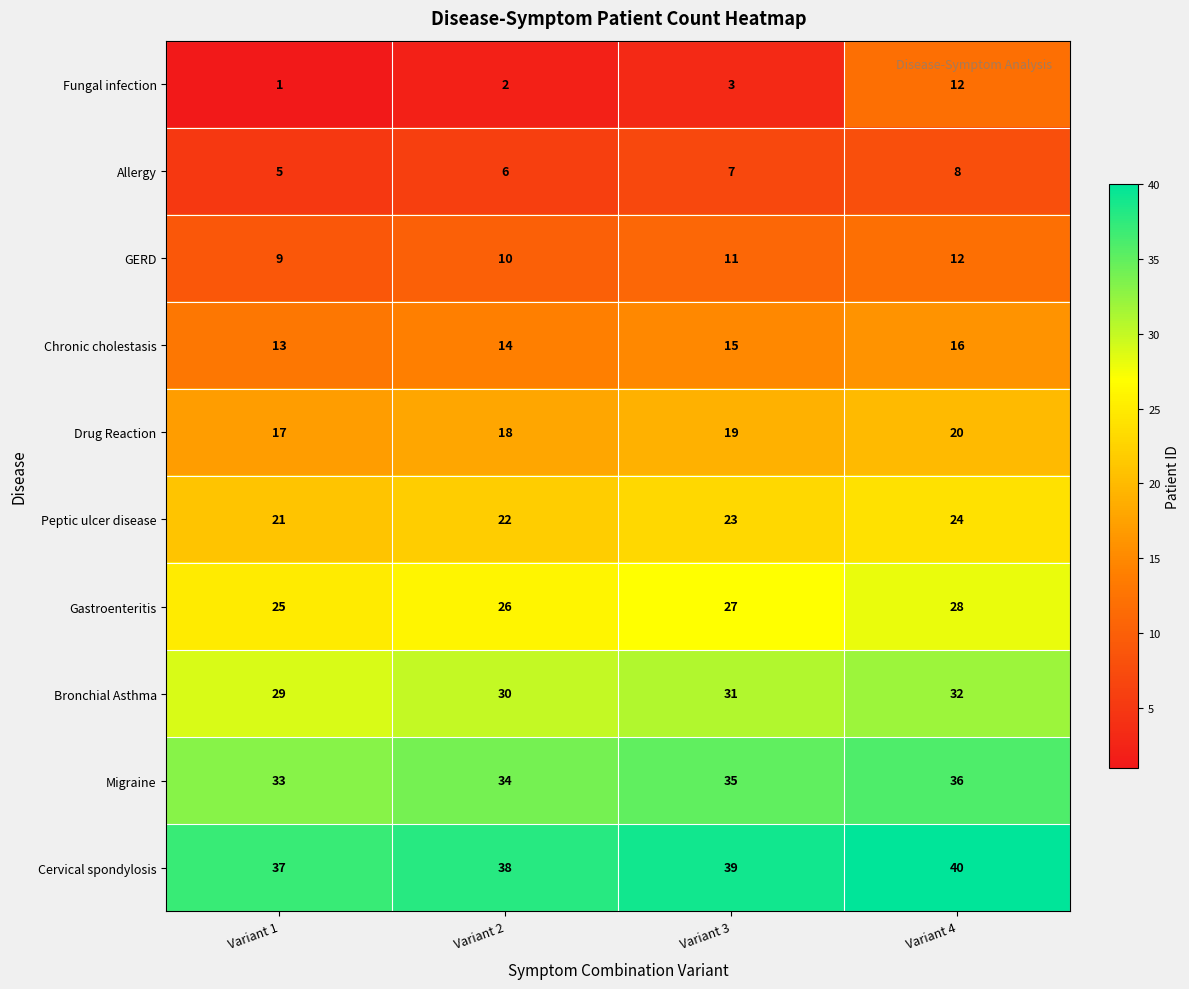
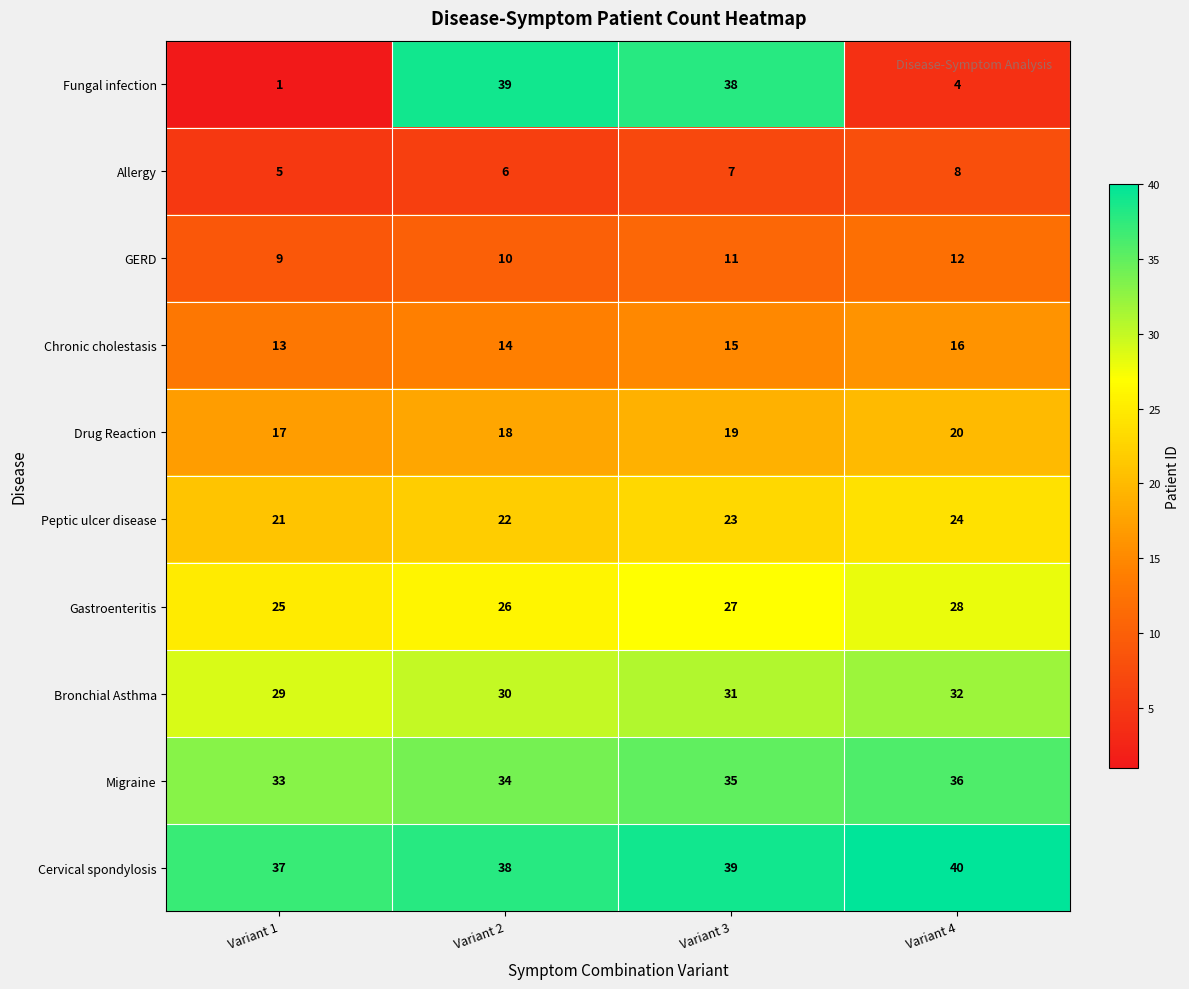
Fungal infection, Variant 2: 2 -> 39
Fungal infection, Variant 3: 3 -> 38
Fungal infection, Variant 4: 12 -> 4
